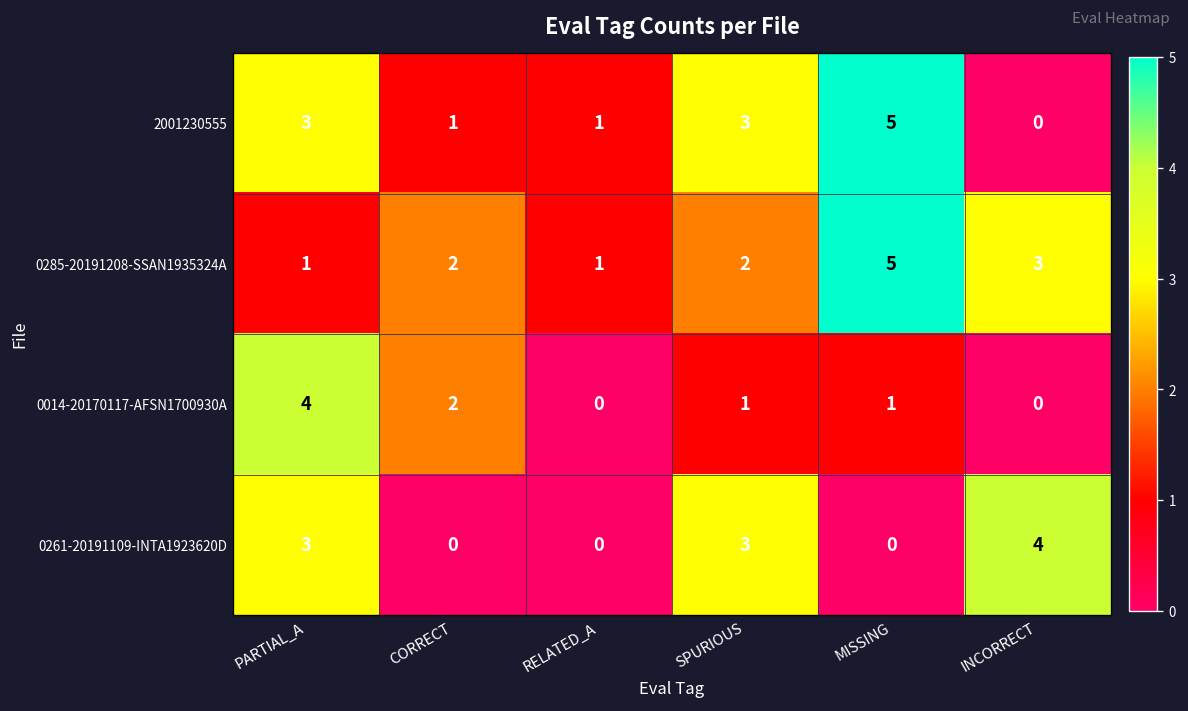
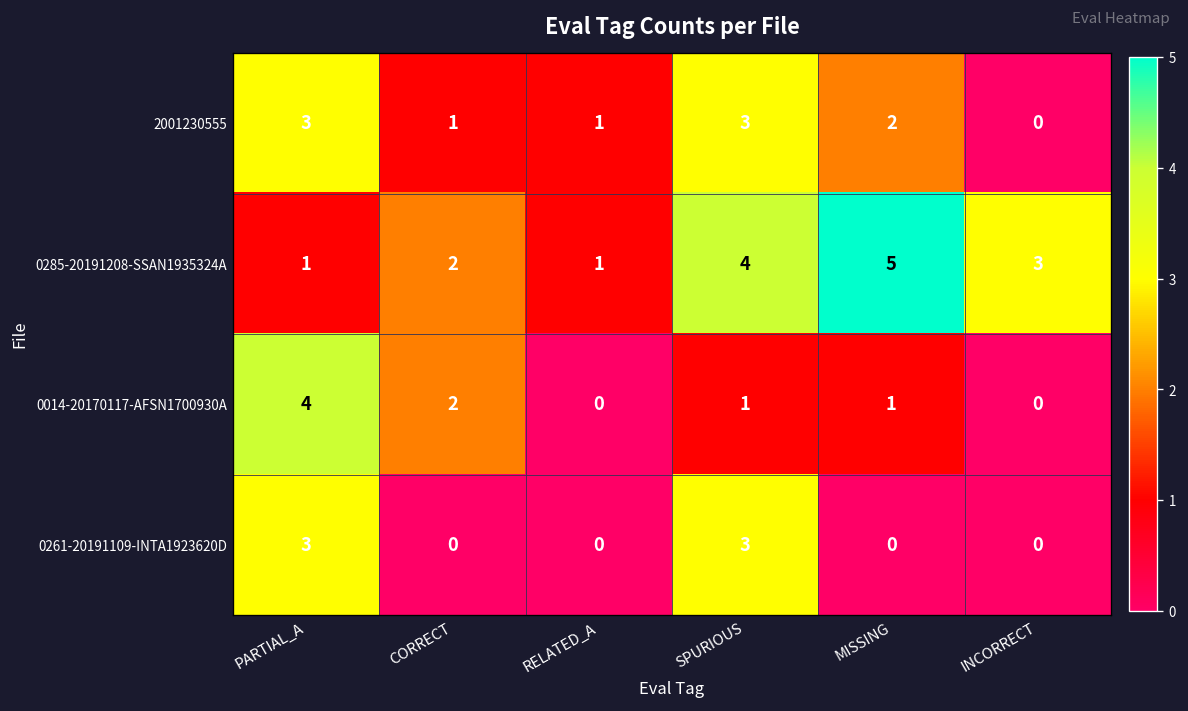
2001230555, MISSING: 5 -> 2
0285-20191208-SSAN1935324A, SPURIOUS: 2 -> 4
0261-20191109-INTA1923620D, INCORRECT: 4 -> 0
